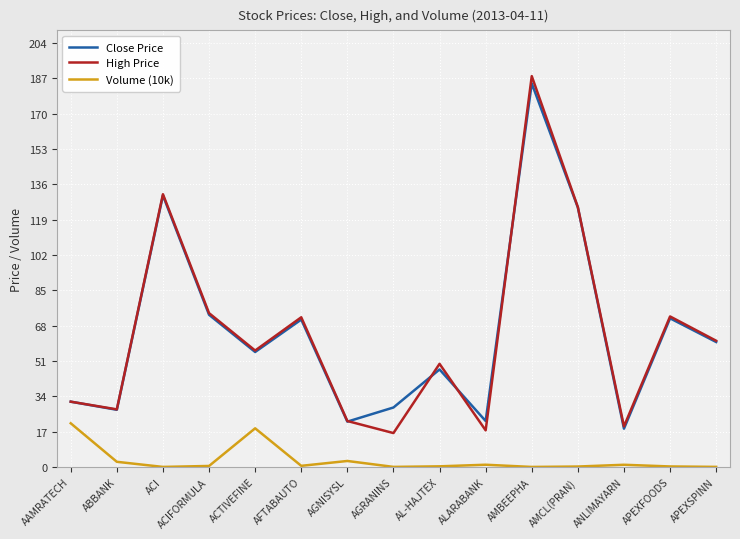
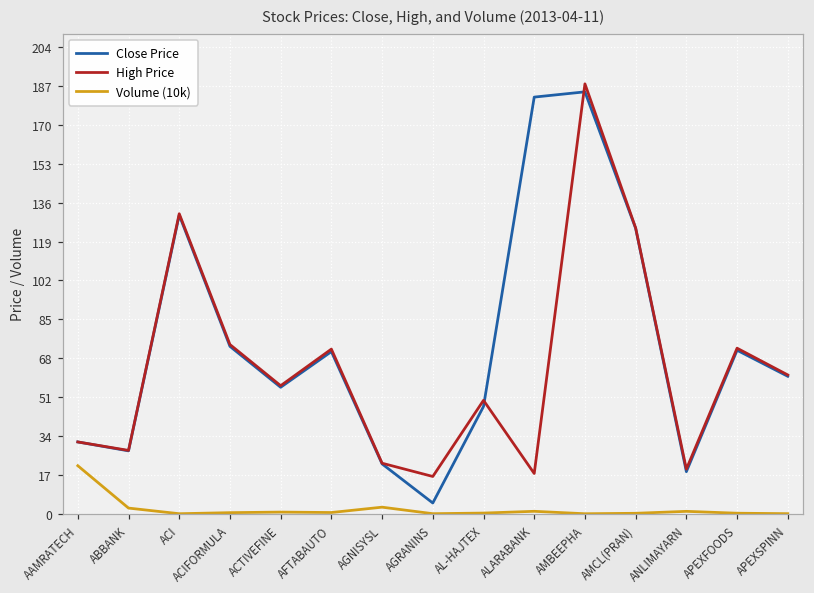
Volume (10k), ACTIVEFINE: 19 -> 1
Close Price, AGRANINS: 29 -> 5
Close Price, ALARABANK: 22 -> 182
